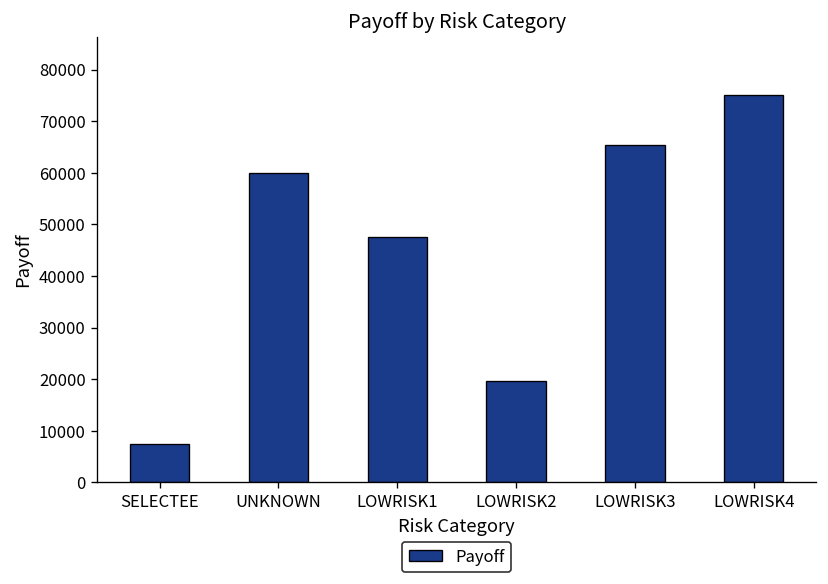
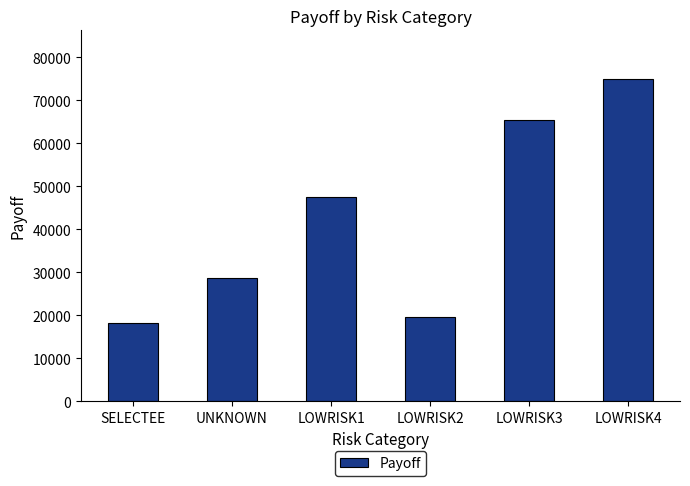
SELECTEE: 8000 -> 18000
UNKNOWN: 60000 -> 29000
